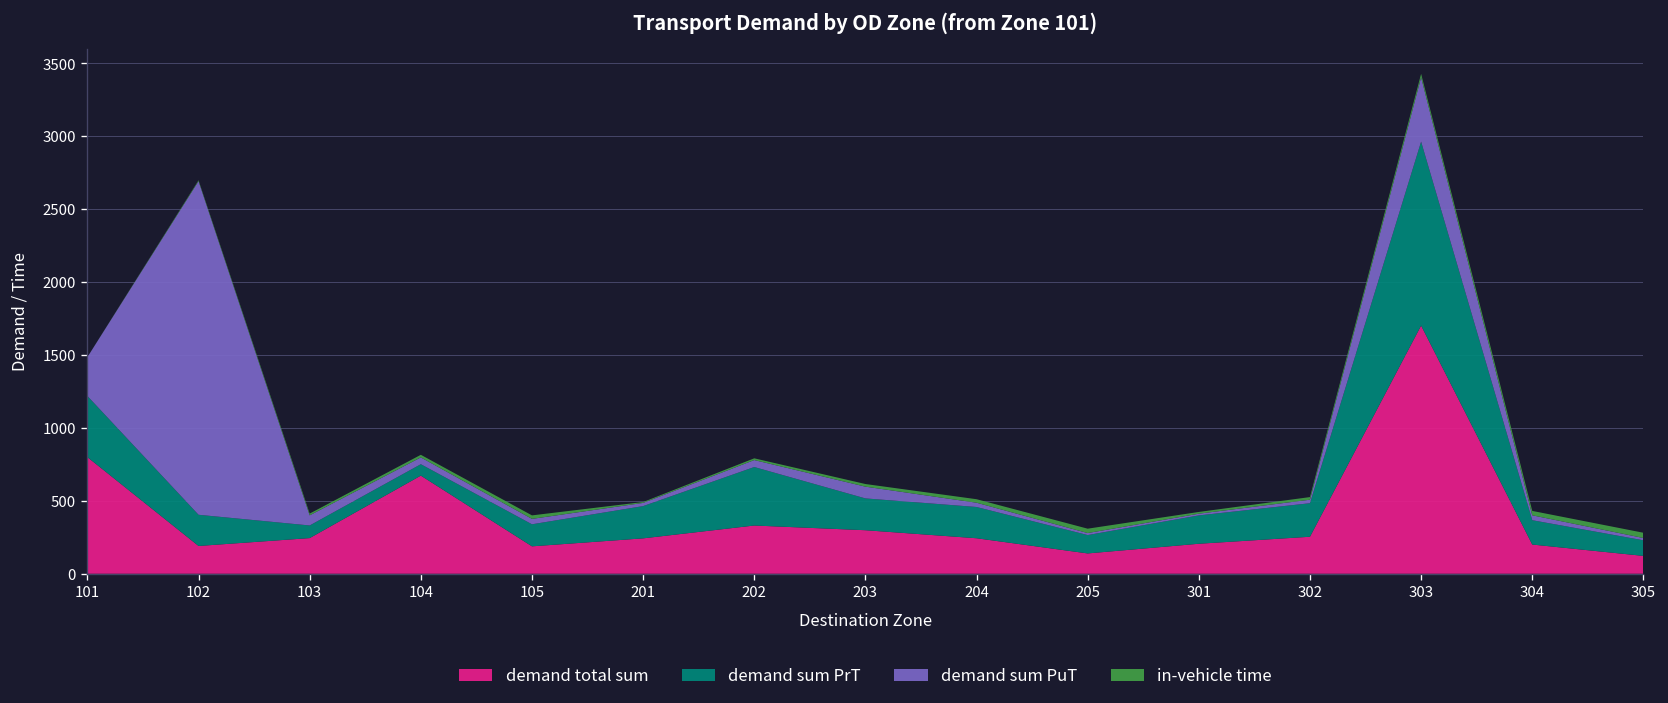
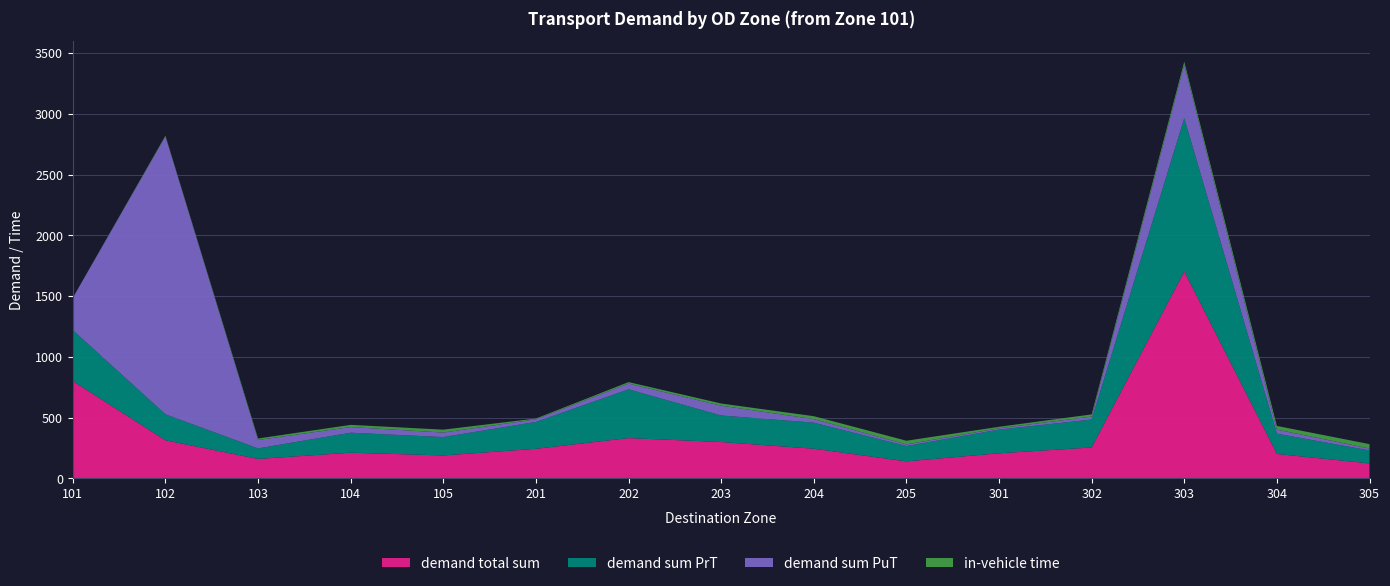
demand total sum, 102: 190 -> 310
demand total sum, 103: 240 -> 160
demand total sum, 104: 670 -> 210
demand sum PrT, 104: 80 -> 160
